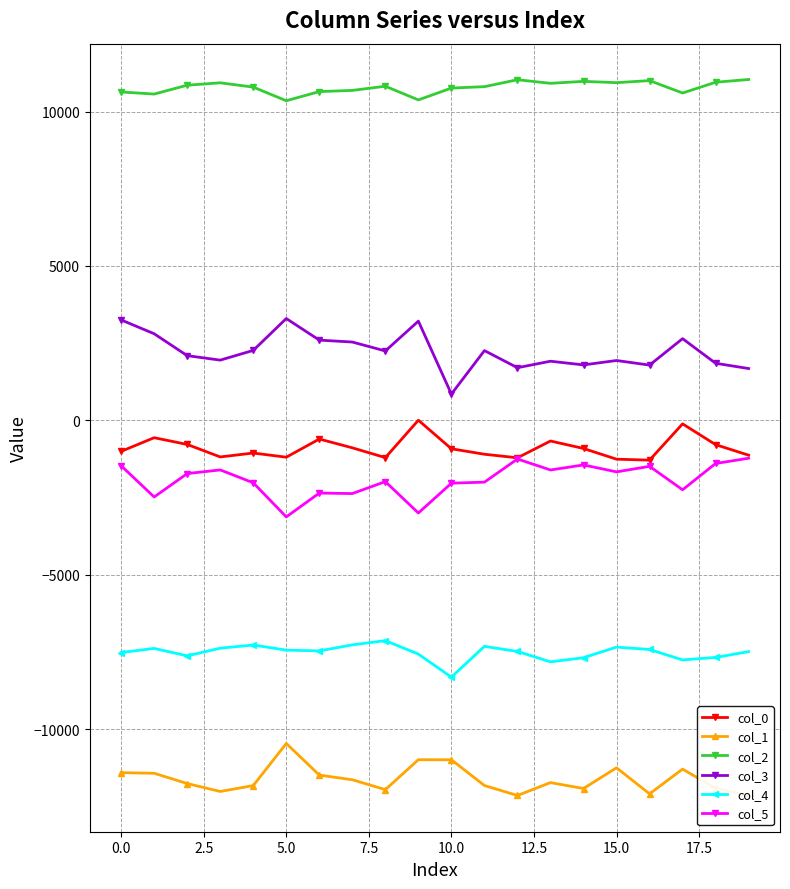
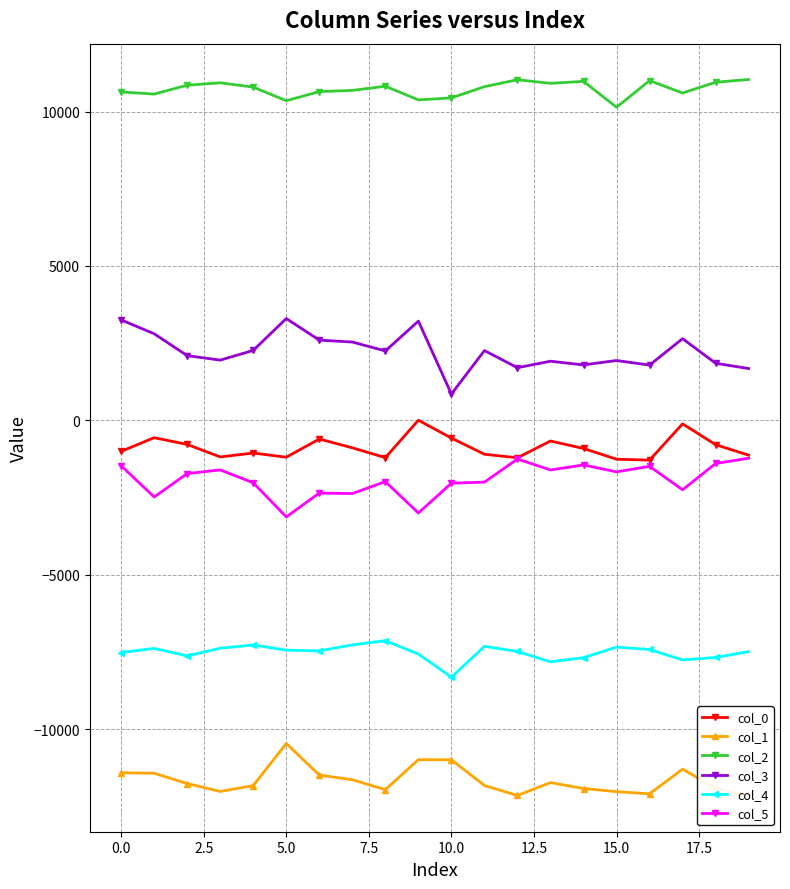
col_0, 10.0: -900 -> -600
col_2, 10.0: 10800 -> 10400
col_1, 15.0: -11300 -> -12000
col_2, 15.0: 10900 -> 10100
